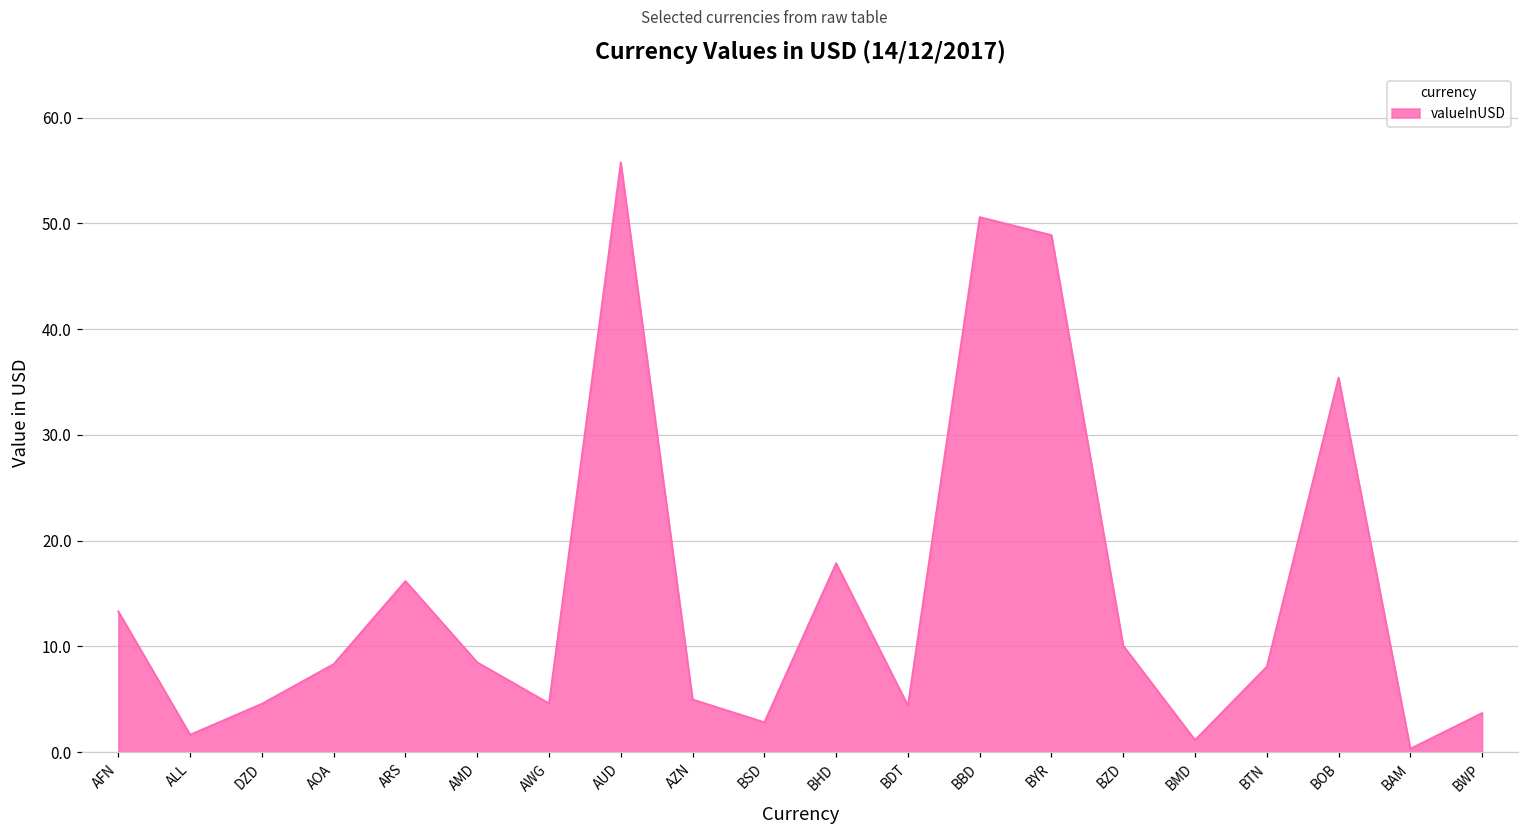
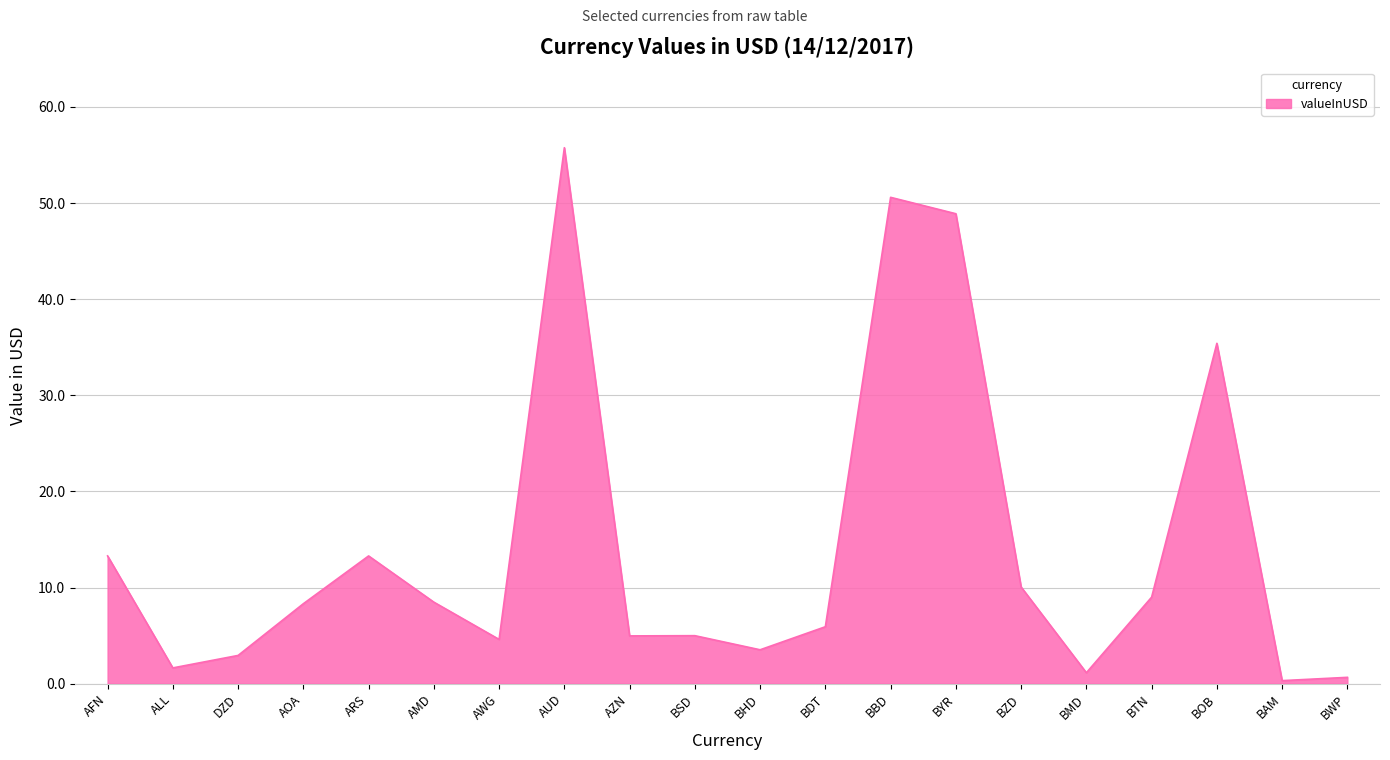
DZD: 5 -> 3
ARS: 16 -> 13
BSD: 3 -> 5
BHD: 18 -> 4
BDT: 4 -> 6
BTN: 8 -> 9
BWP: 4 -> 1
